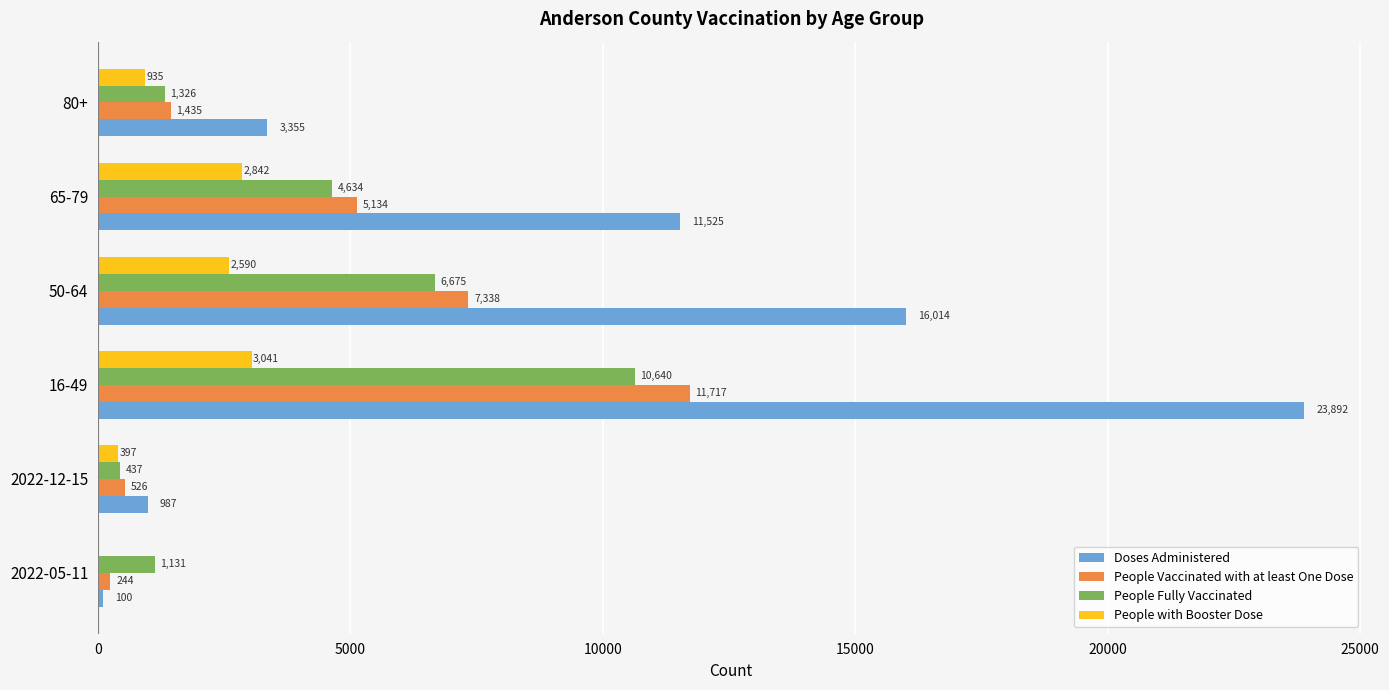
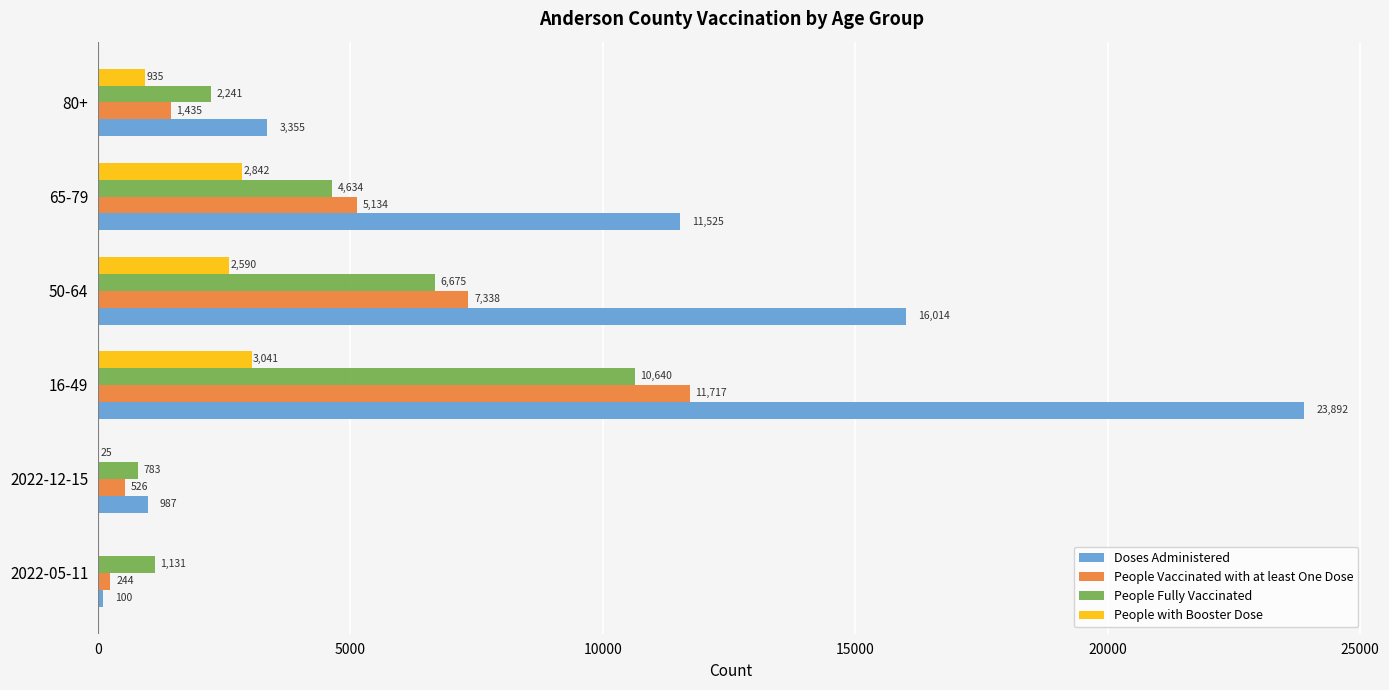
People Fully Vaccinated, 80+: 1,326 -> 2,241
People with Booster Dose, 2022-12-15: 397 -> 25
People Fully Vaccinated, 2022-12-15: 437 -> 783
